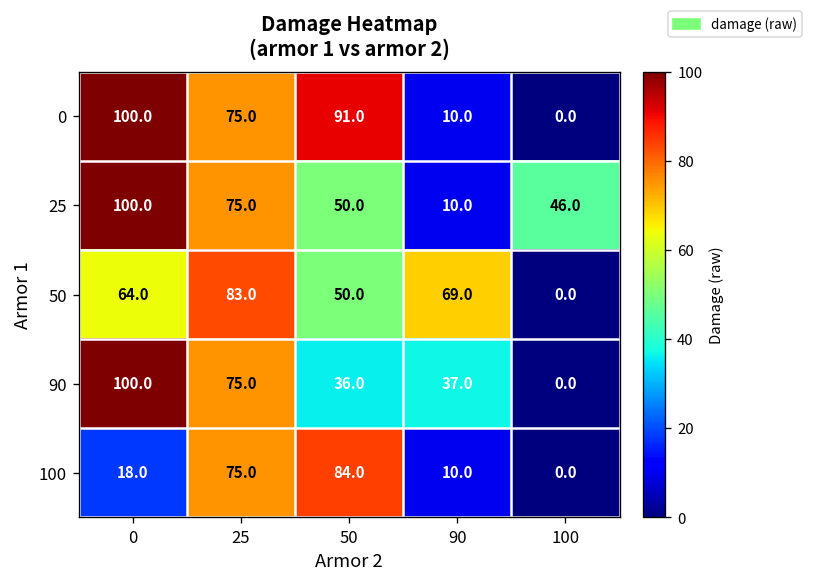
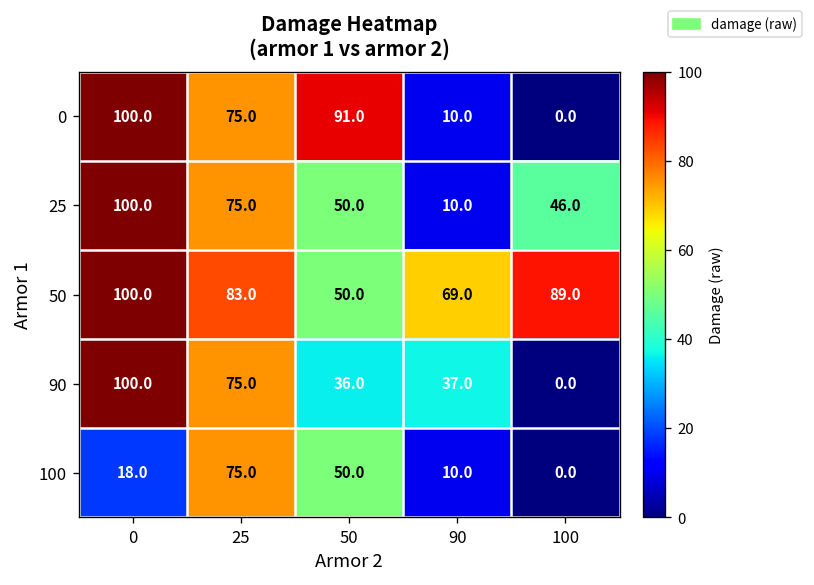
50, 0: 64.0 -> 100.0
50, 100: 0.0 -> 89.0
100, 50: 84.0 -> 50.0
